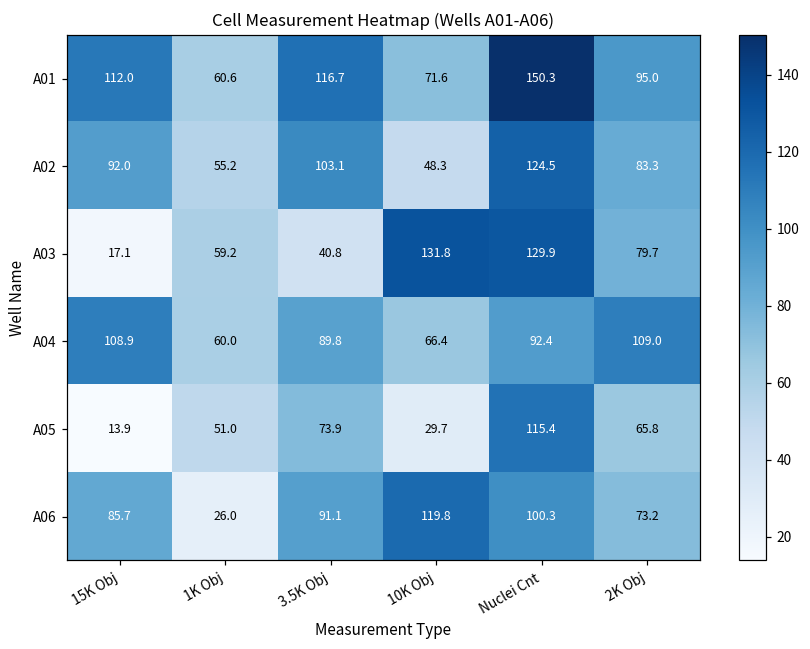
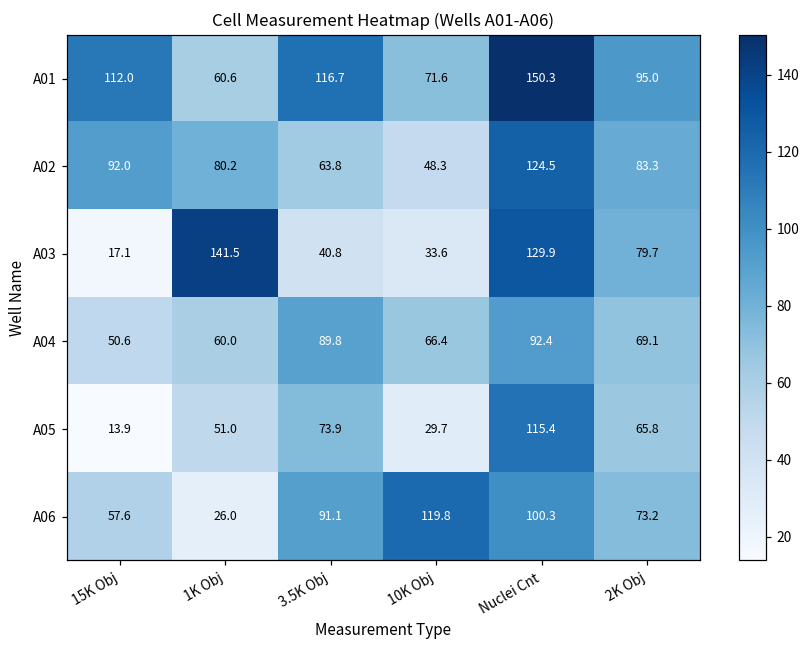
A02, 1K Obj: 55.2 -> 80.2
A02, 3.5K Obj: 103.1 -> 63.8
A03, 1K Obj: 59.2 -> 141.5
A03, 10K Obj: 131.8 -> 33.6
A04, 15K Obj: 108.9 -> 50.6
A04, 2K Obj: 109.0 -> 69.1
A06, 15K Obj: 85.7 -> 57.6
